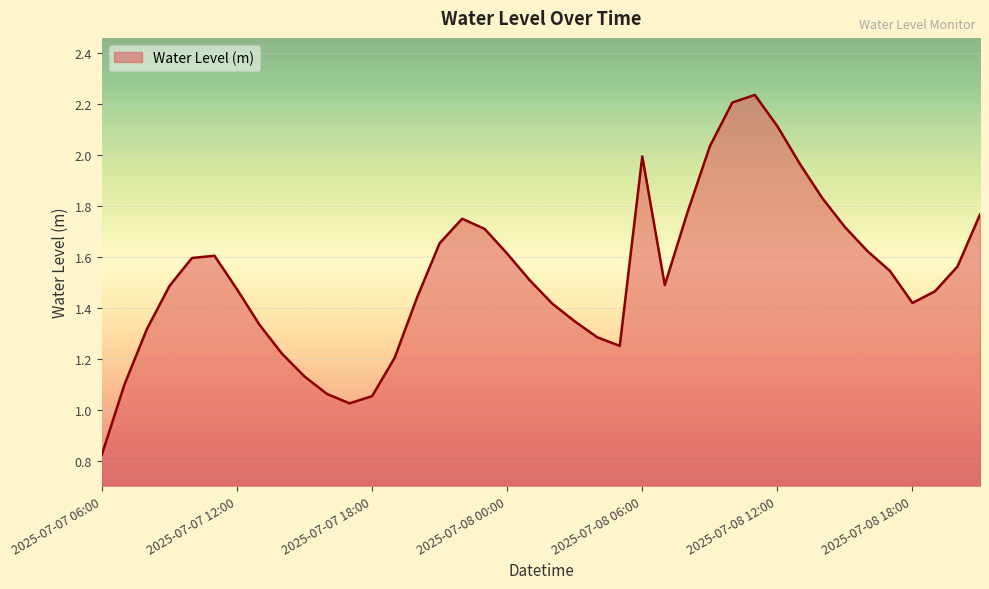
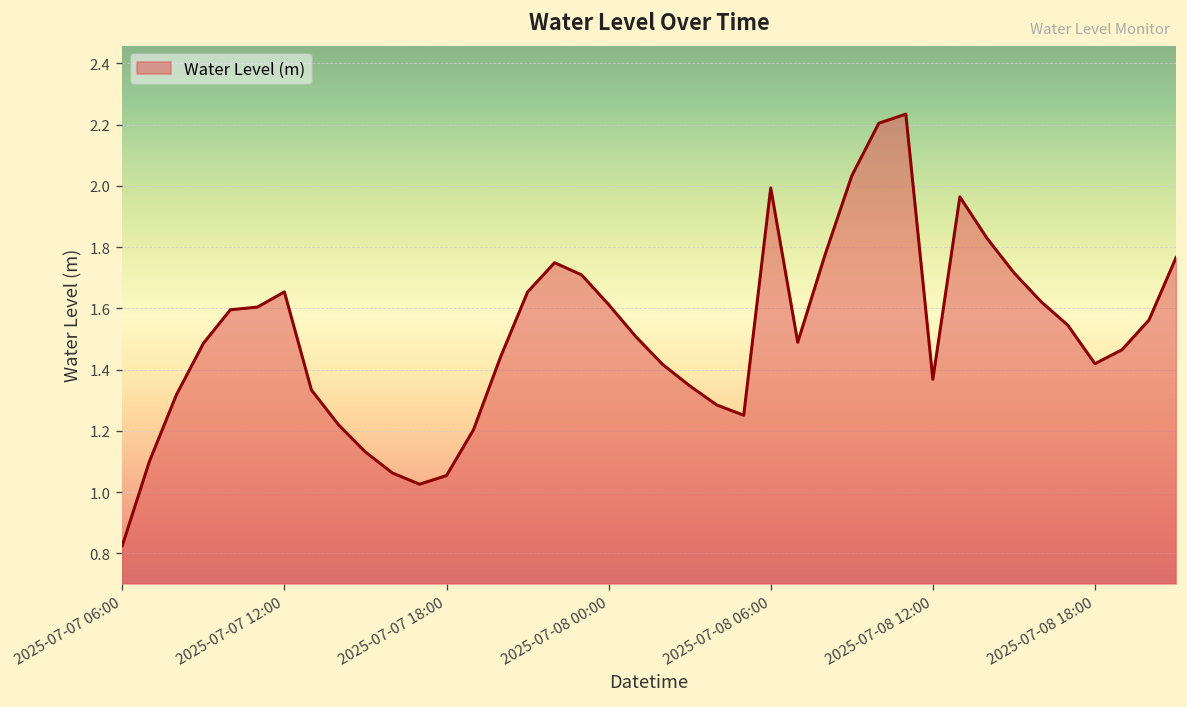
2025-07-07 12:00: 1.47 -> 1.65
2025-07-08 12:00: 2.11 -> 1.37
